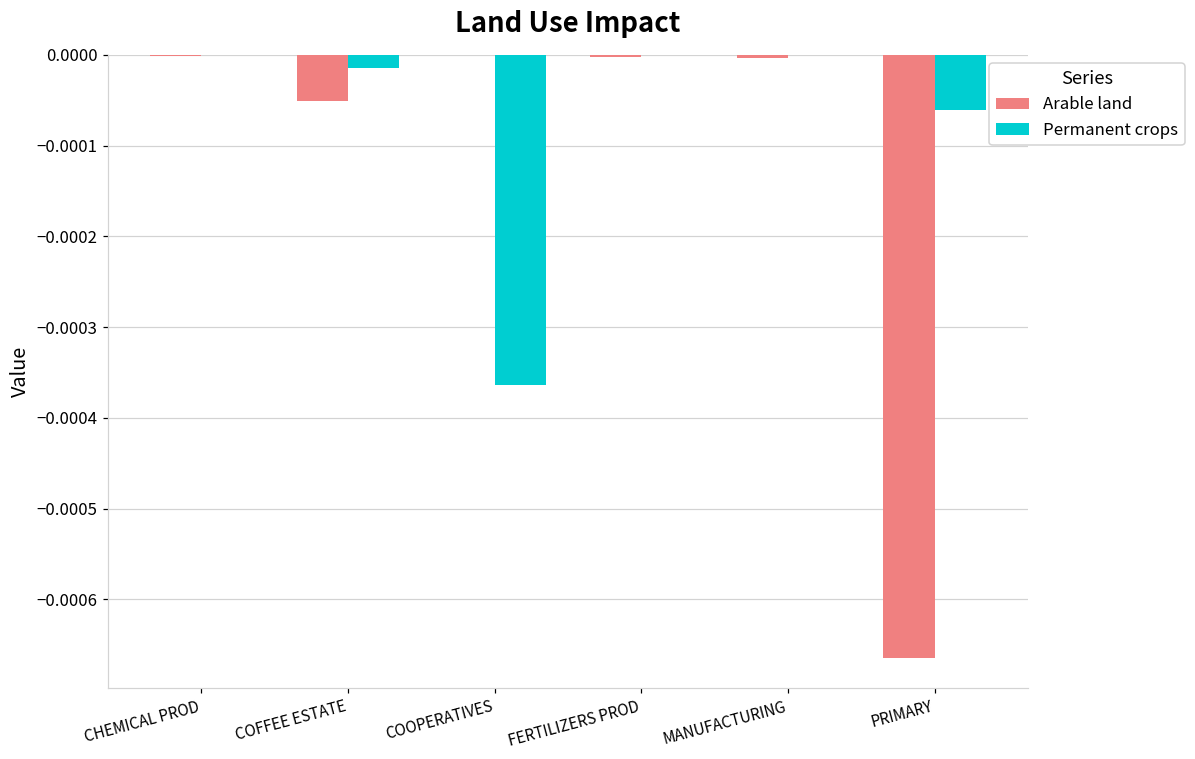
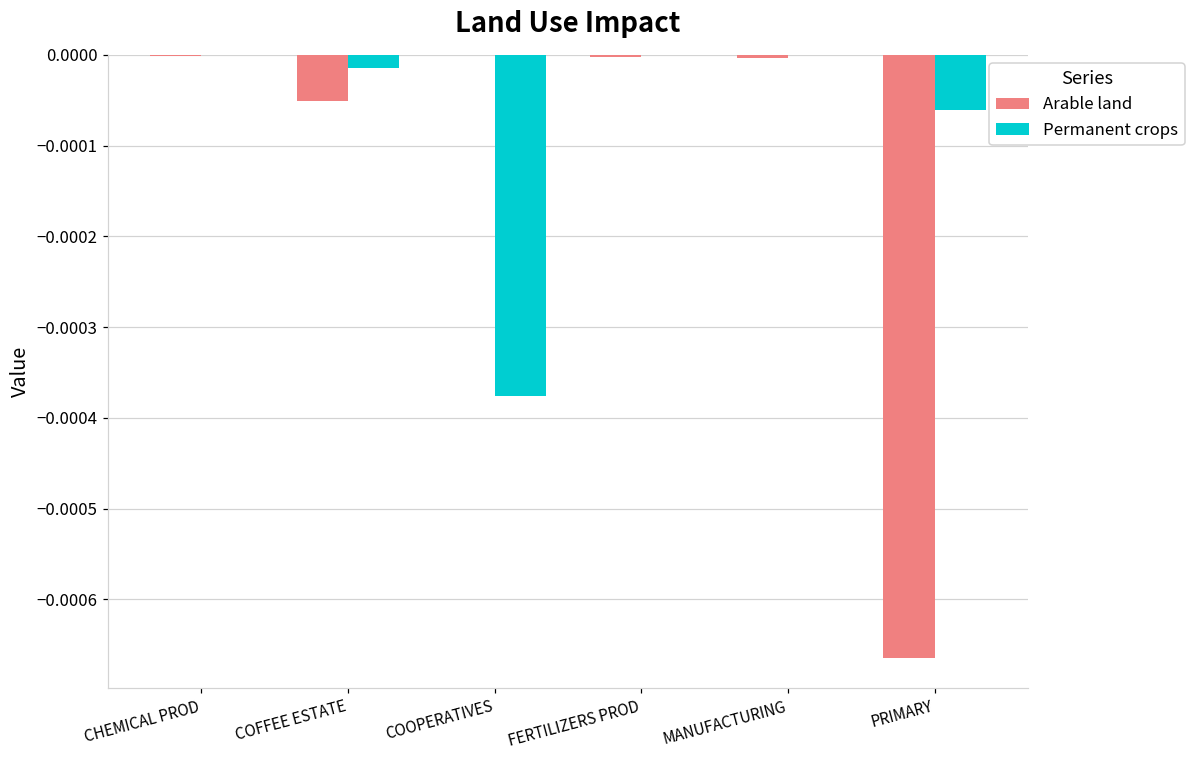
Permanent crops, COOPERATIVES: -0.00036 -> -0.00038
